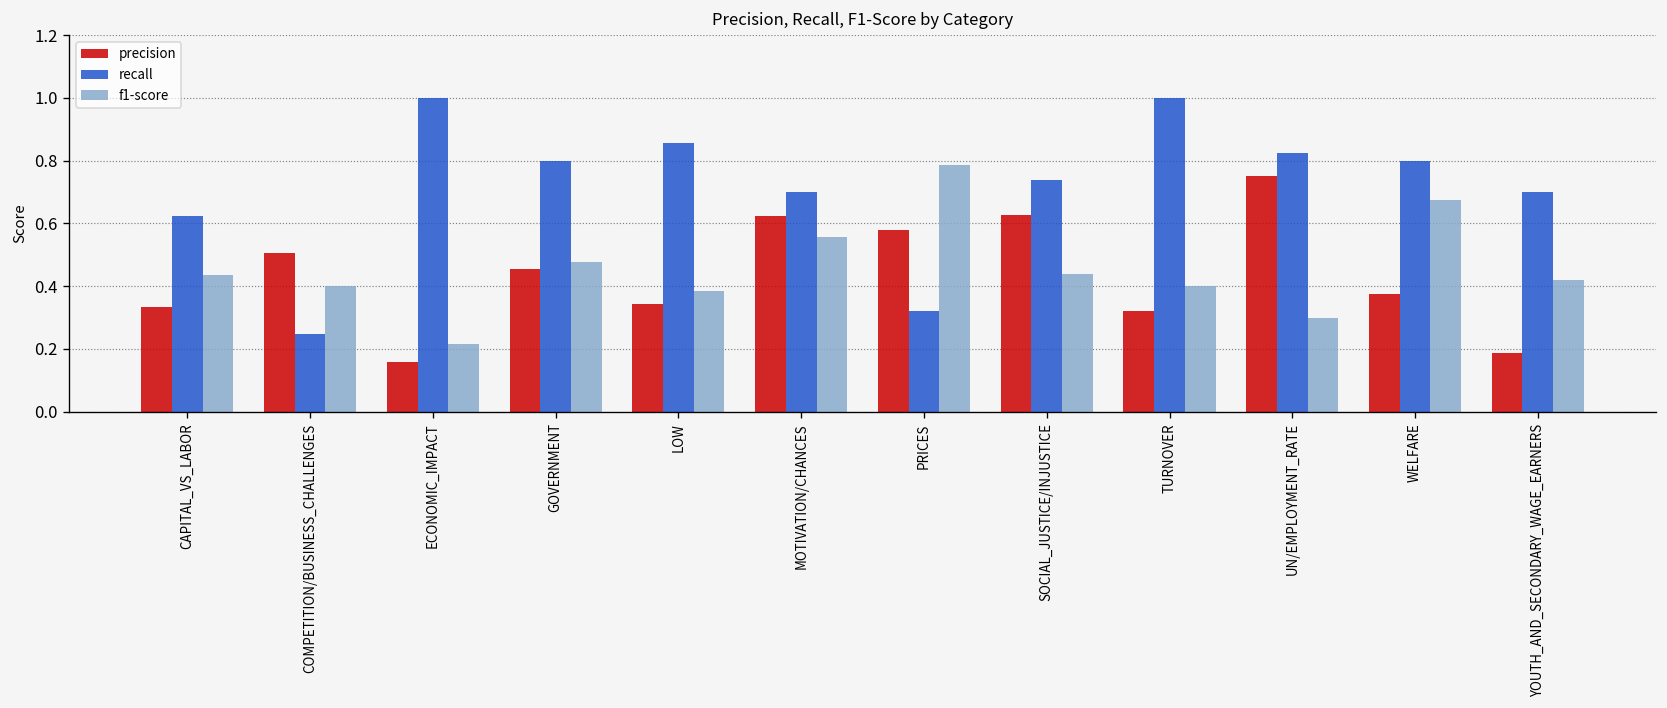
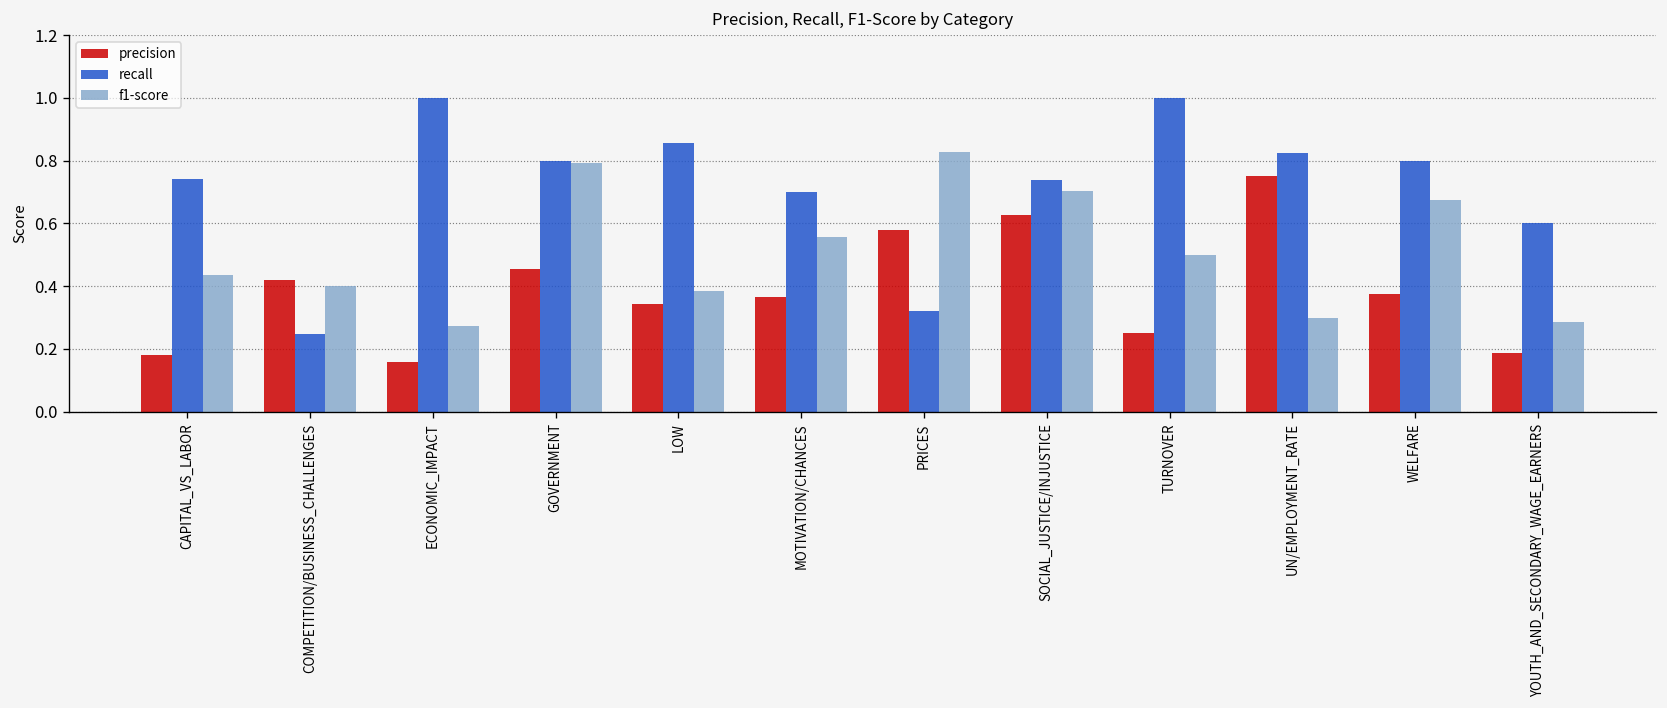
precision, CAPITAL_VS_LABOR: 0.33 -> 0.18
recall, CAPITAL_VS_LABOR: 0.63 -> 0.74
precision, COMPETITION/BUSINESS_CHALLENGES: 0.50 -> 0.42
f1-score, ECONOMIC_IMPACT: 0.22 -> 0.27
f1-score, GOVERNMENT: 0.48 -> 0.79
precision, MOTIVATION/CHANCES: 0.63 -> 0.37
f1-score, PRICES: 0.79 -> 0.83
f1-score, SOCIAL_JUSTICE/INJUSTICE: 0.44 -> 0.70
precision, TURNOVER: 0.32 -> 0.25
f1-score, TURNOVER: 0.4 -> 0.5
recall, YOUTH_AND_SECONDARY_WAGE_EARNERS: 0.7 -> 0.6
f1-score, YOUTH_AND_SECONDARY_WAGE_EARNERS: 0.42 -> 0.29
